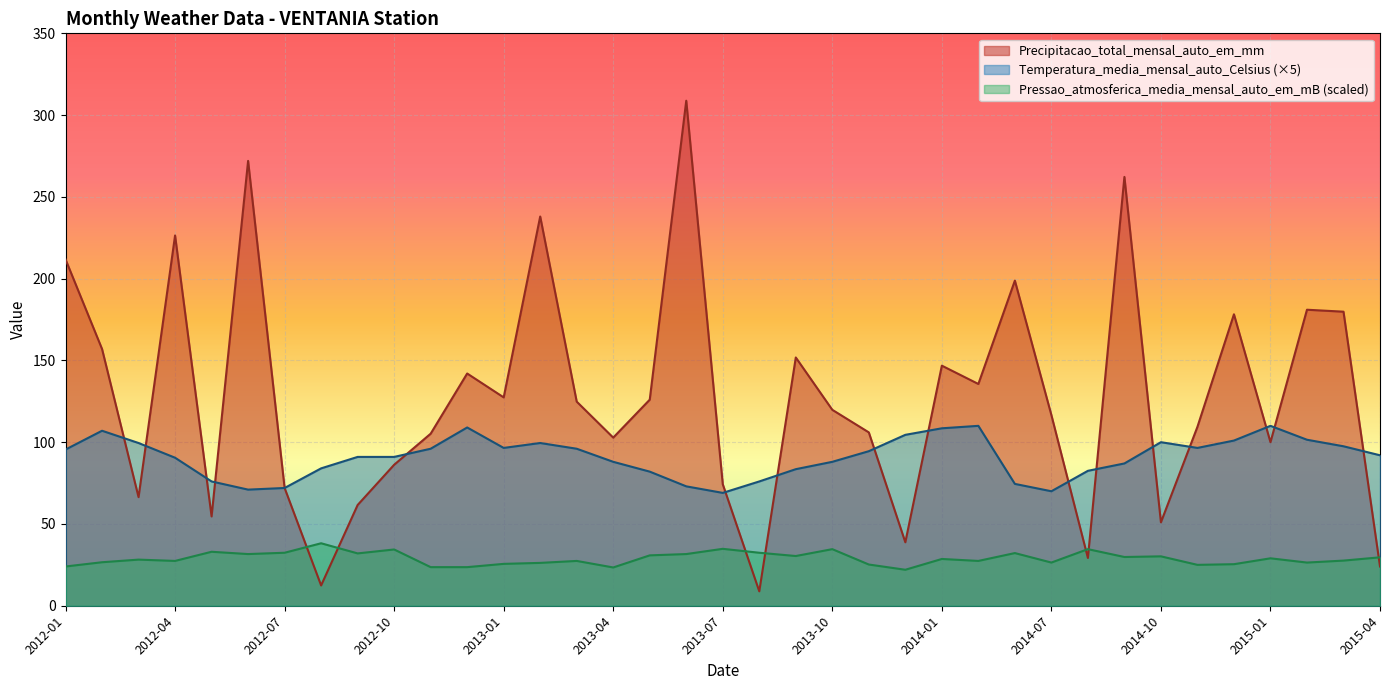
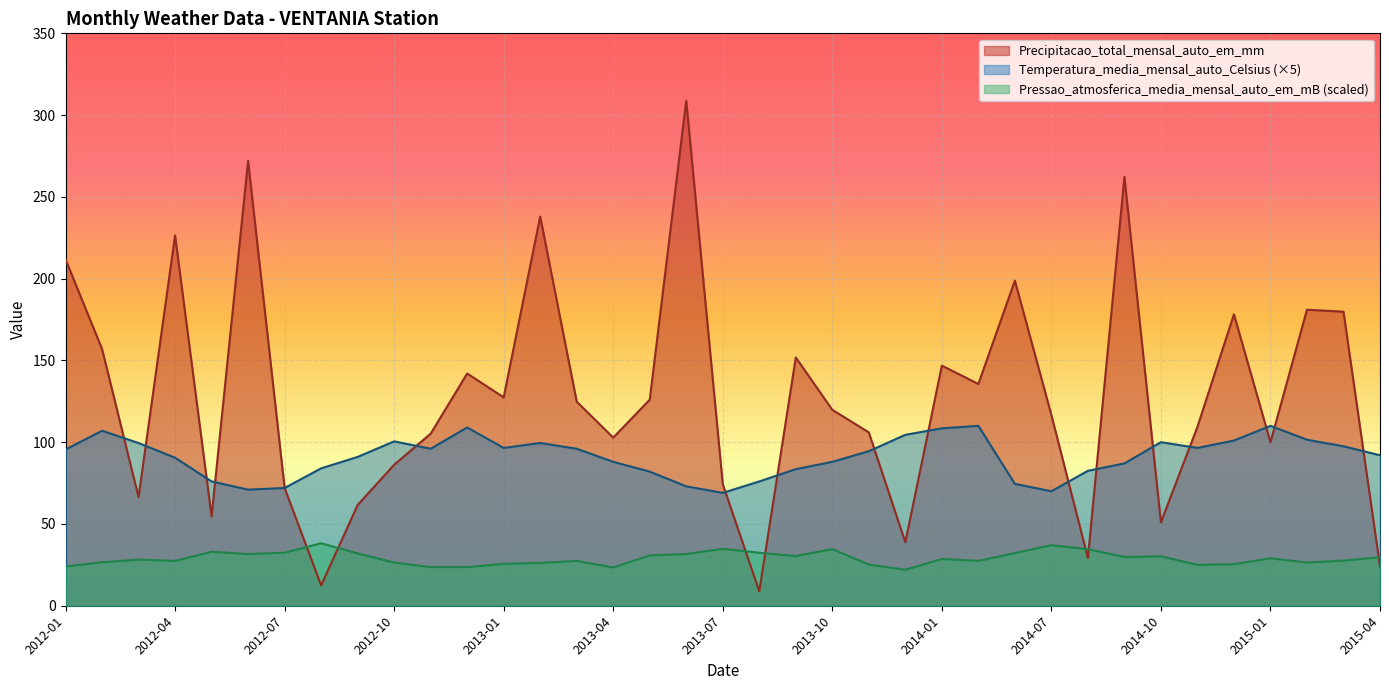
Temperatura_media_mensal_auto_Celsius (×5), 2012-10: 91 -> 101
Pressao_atmosferica_media_mensal_auto_em_mB (scaled), 2012-10: 34 -> 26
Pressao_atmosferica_media_mensal_auto_em_mB (scaled), 2014-07: 26 -> 37
